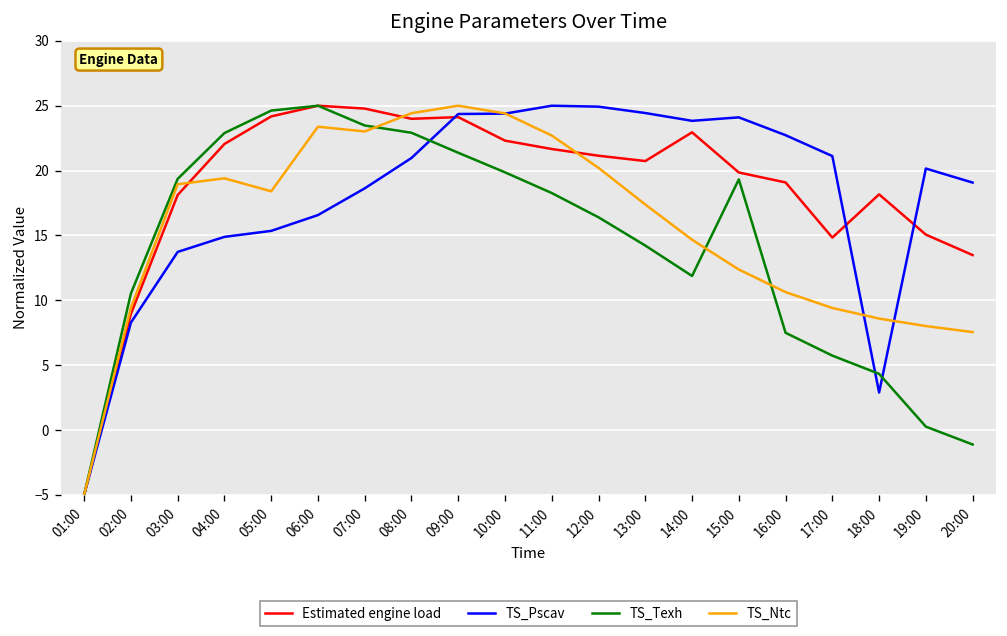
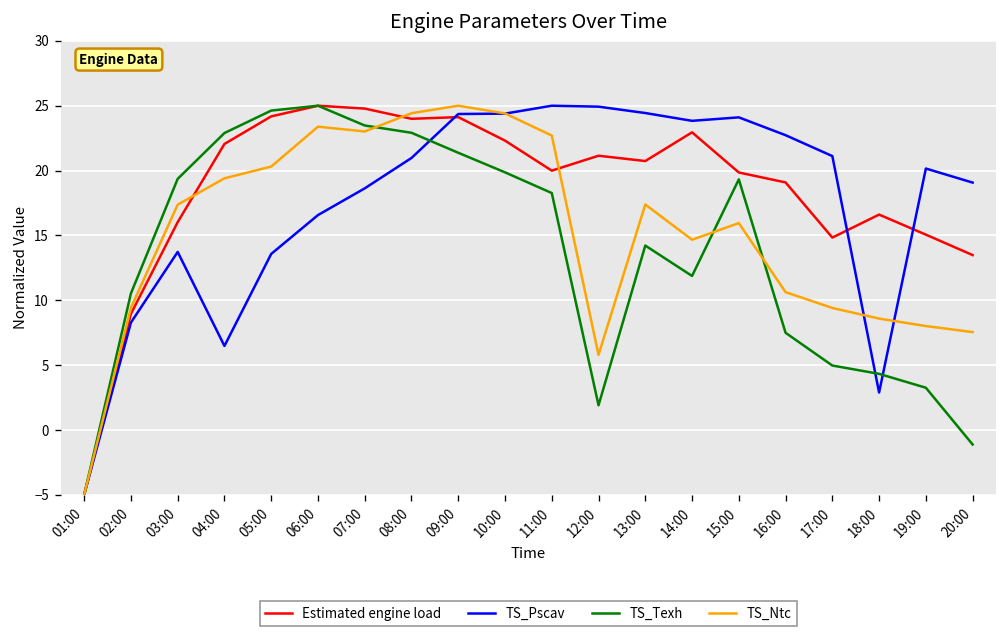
Estimated engine load, 03:00: 18.1 -> 16.0
TS_Ntc, 03:00: 18.9 -> 17.4
TS_Pscav, 04:00: 14.9 -> 6.5
TS_Pscav, 05:00: 15.3 -> 13.6
TS_Ntc, 05:00: 18.4 -> 20.3
Estimated engine load, 11:00: 21.7 -> 20.0
TS_Texh, 12:00: 16.4 -> 1.9
TS_Ntc, 12:00: 20.2 -> 5.8
TS_Ntc, 15:00: 12.4 -> 15.9
TS_Texh, 17:00: 5.7 -> 5.0
Estimated engine load, 18:00: 18.2 -> 16.6
TS_Texh, 19:00: 0.3 -> 3.3
